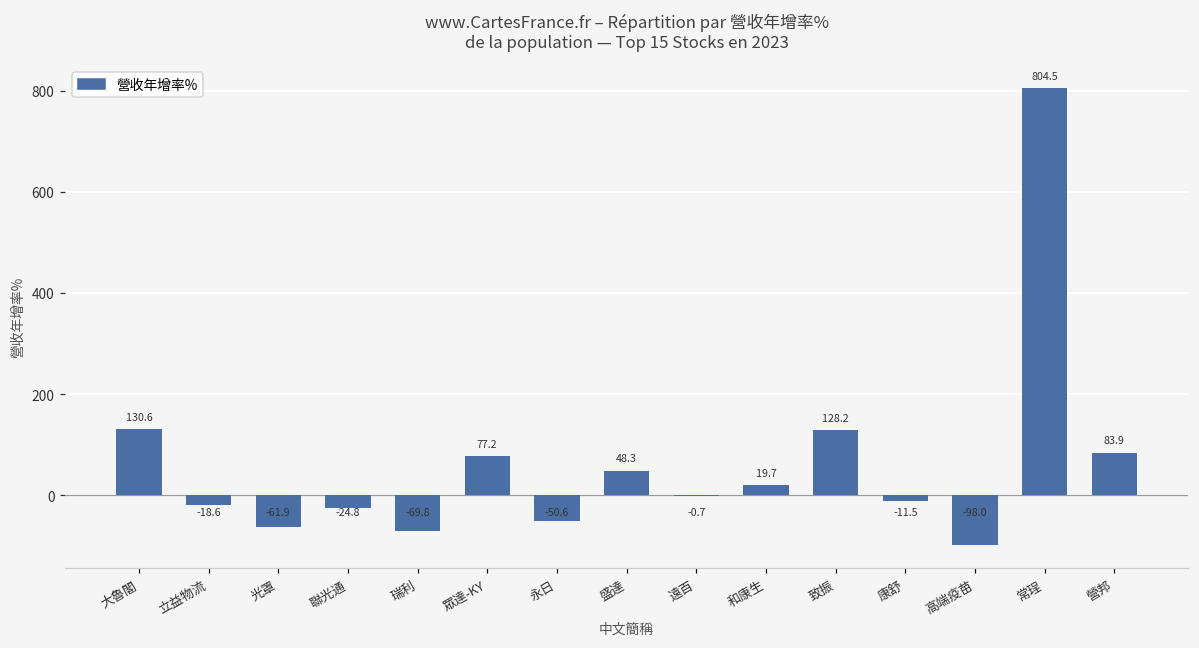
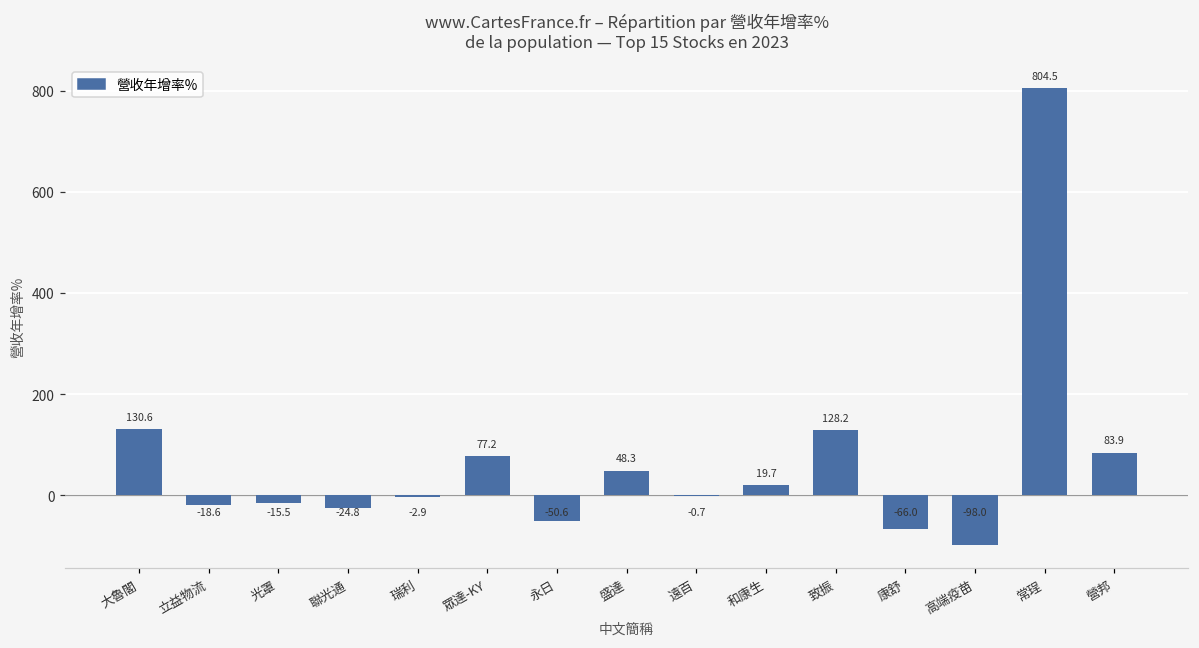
光罩: -61.9 -> -15.5
瑞利: -69.8 -> -2.9
康舒: -11.5 -> -66.0
